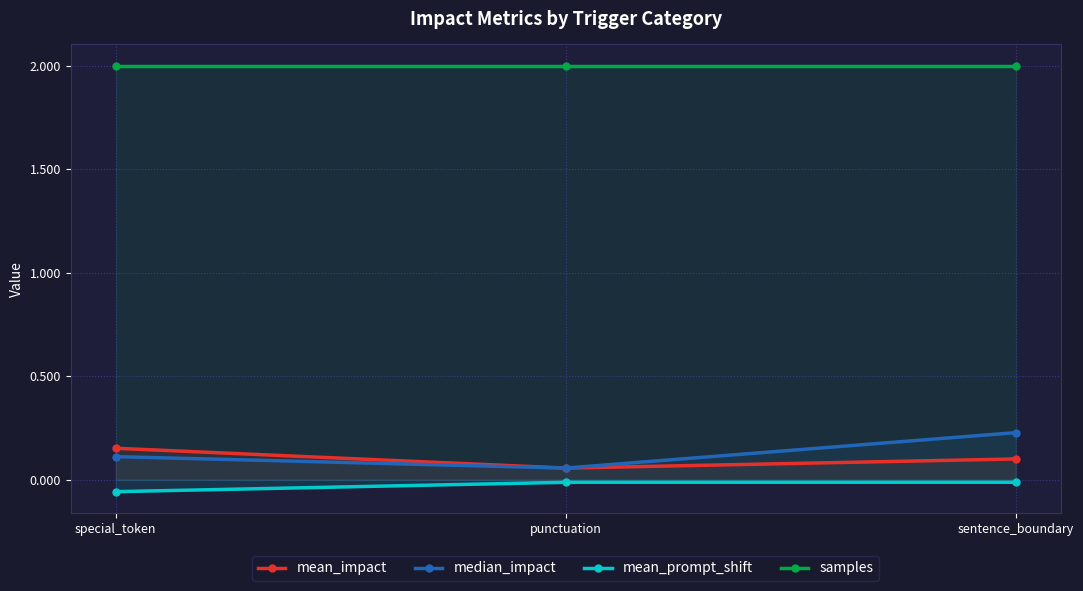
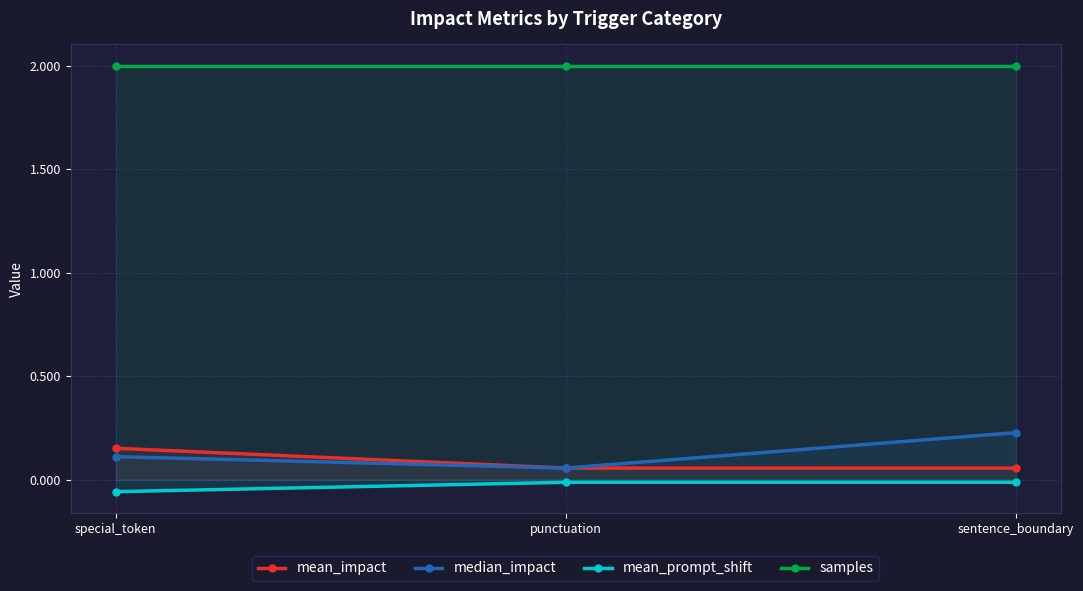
mean_impact, sentence_boundary: 0.10 -> 0.06
